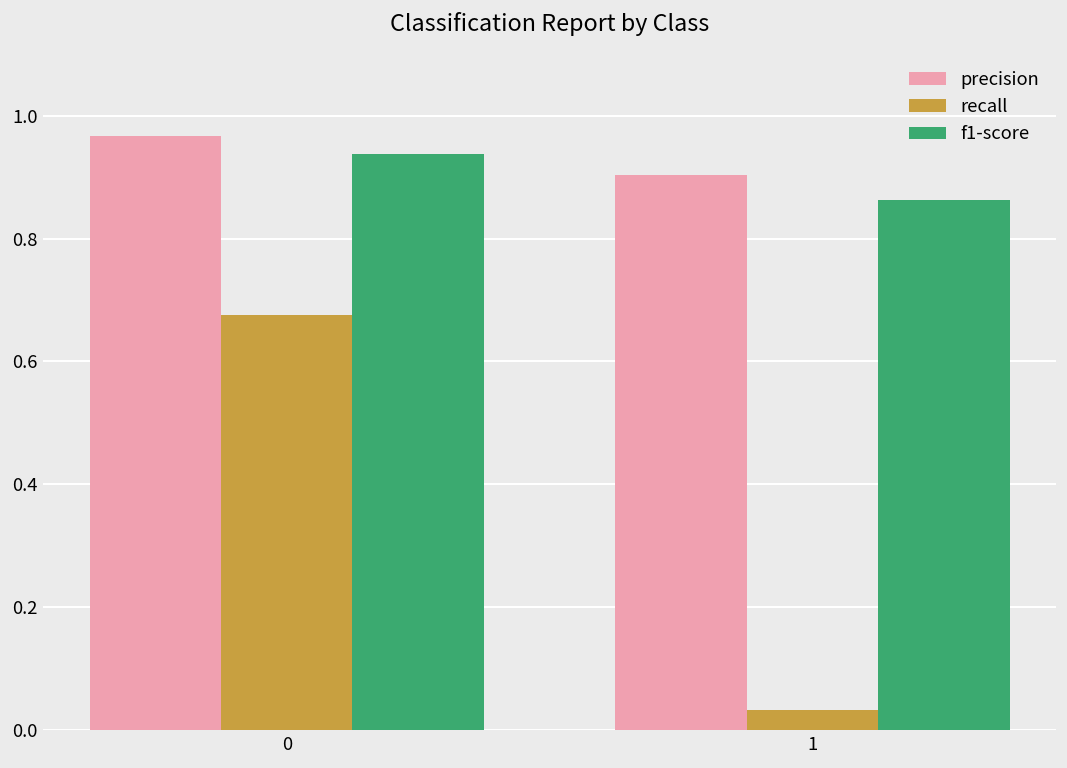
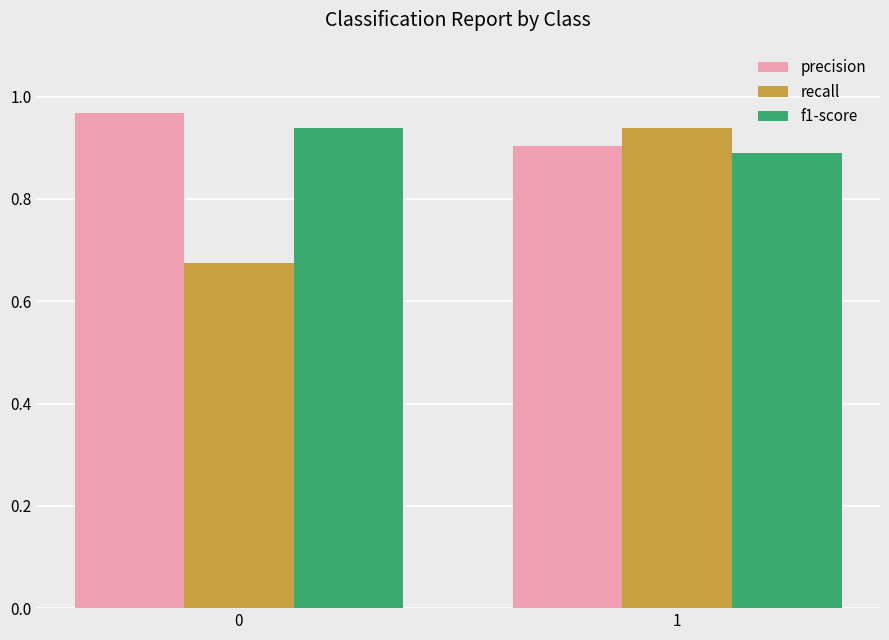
recall, 1: 0.03 -> 0.94
f1-score, 1: 0.86 -> 0.89
